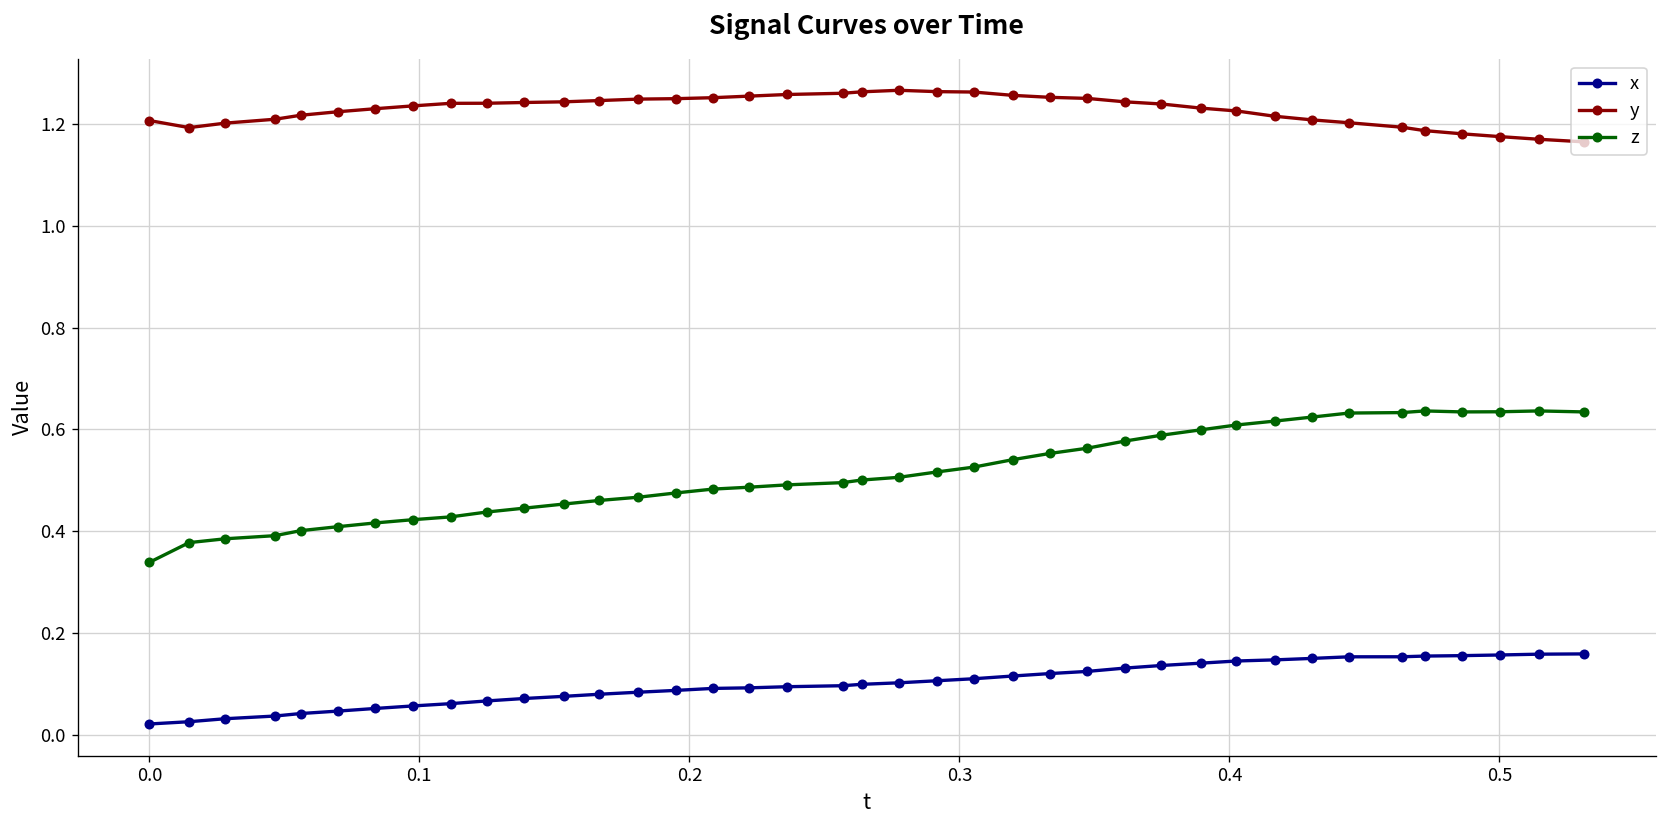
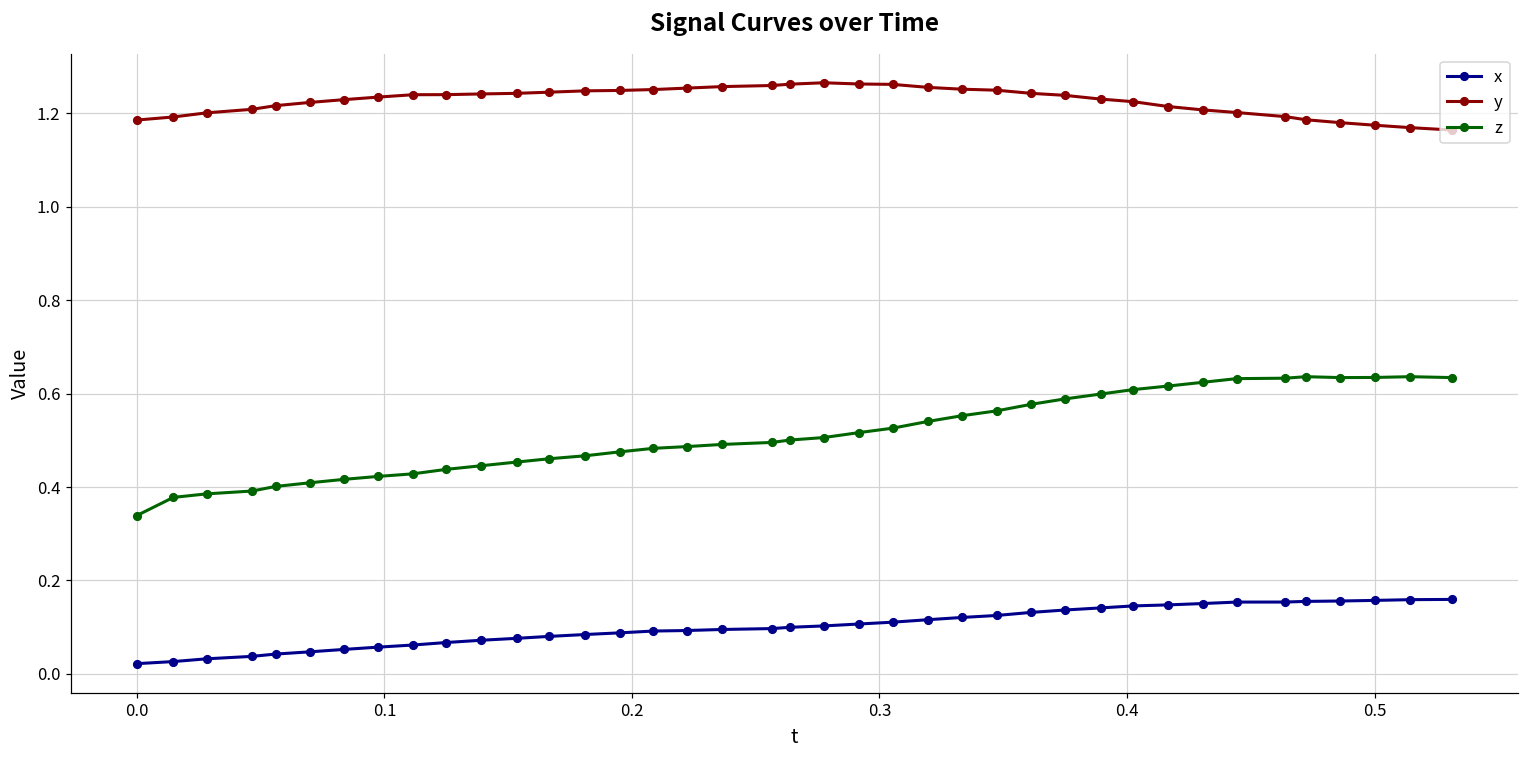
y, 0.0: 1.21 -> 1.19
